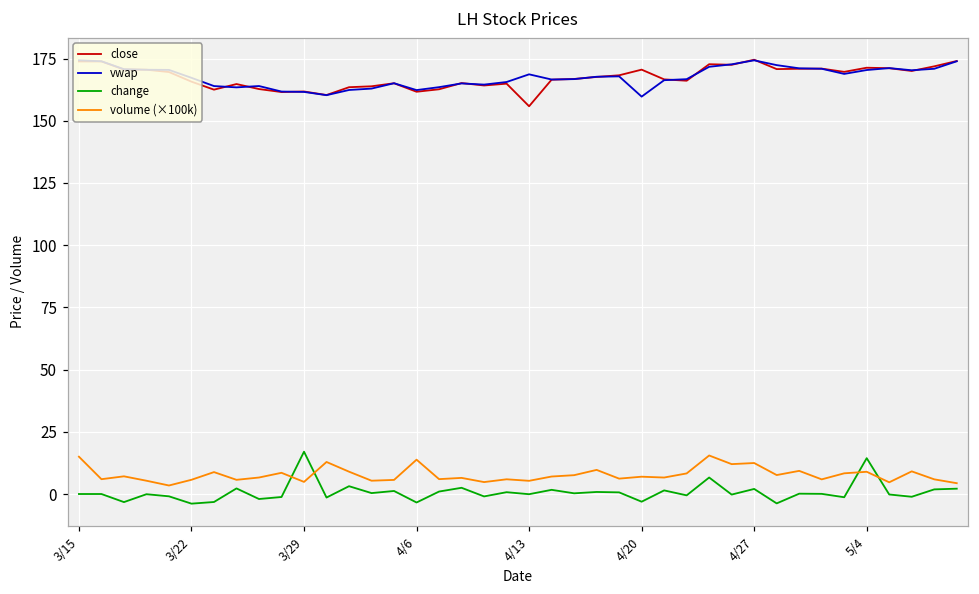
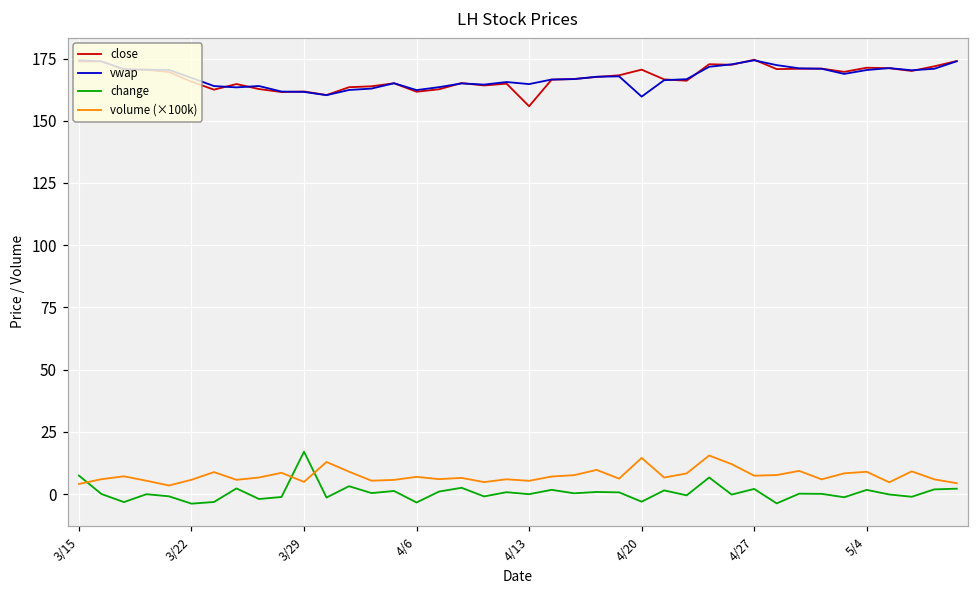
change, 3/15: 0 -> 7
volume (×100k), 3/15: 15 -> 4
volume (×100k), 4/6: 14 -> 7
vwap, 4/13: 169 -> 165
volume (×100k), 4/20: 7 -> 15
volume (×100k), 4/27: 12 -> 7
change, 5/4: 14 -> 2
